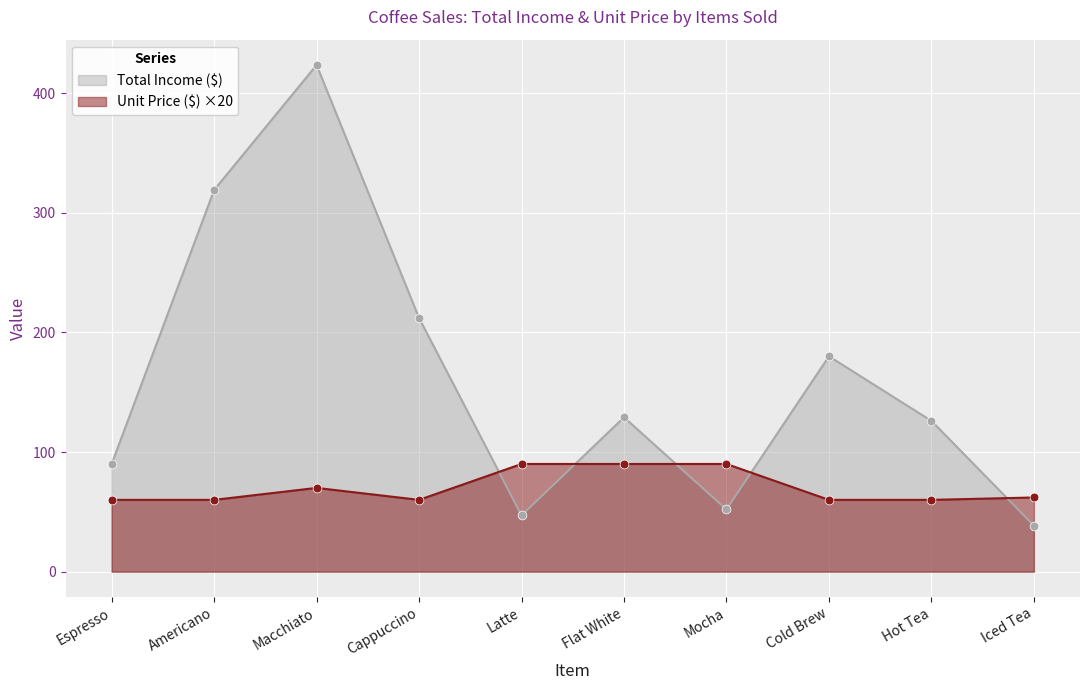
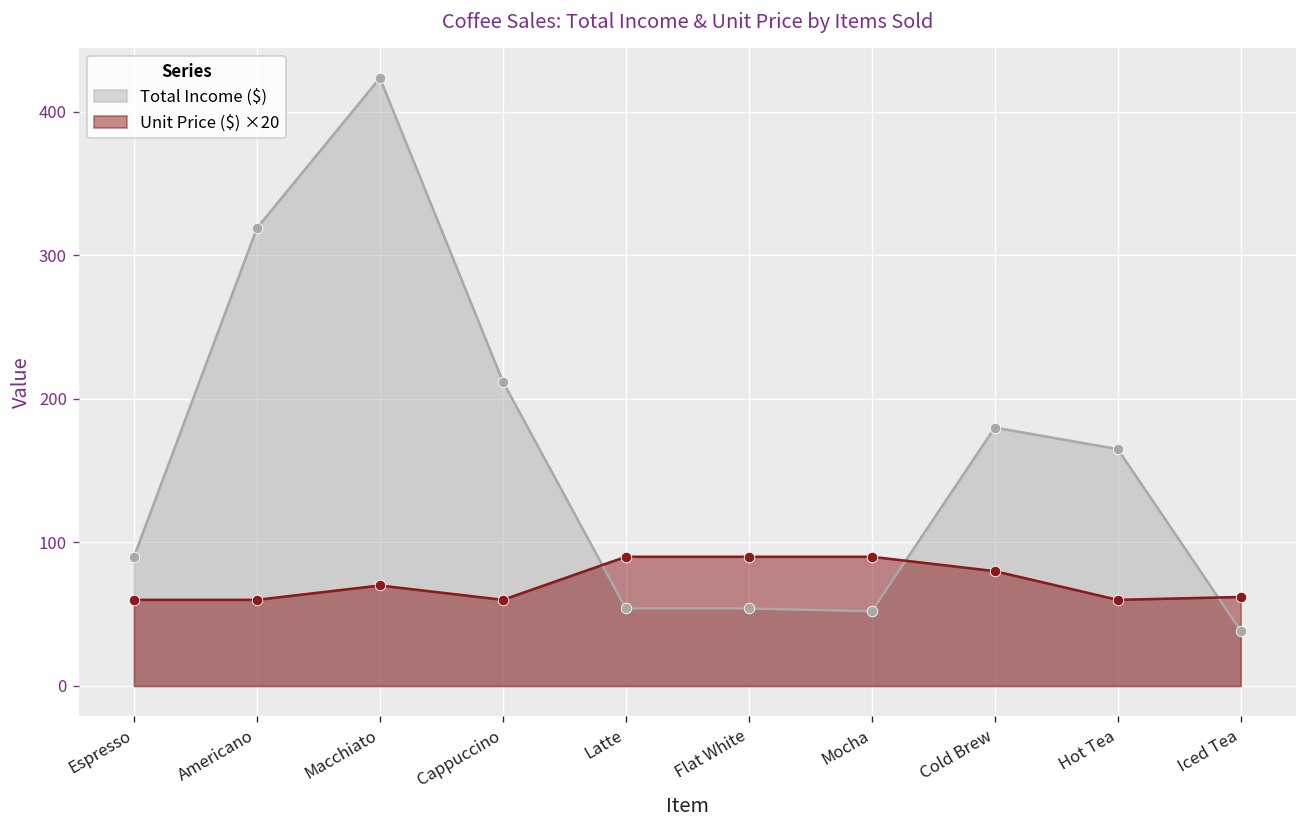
Total Income ($), Latte: 47 -> 54
Total Income ($), Flat White: 129 -> 54
Unit Price ($) ×20, Cold Brew: 60 -> 80
Total Income ($), Hot Tea: 126 -> 165
